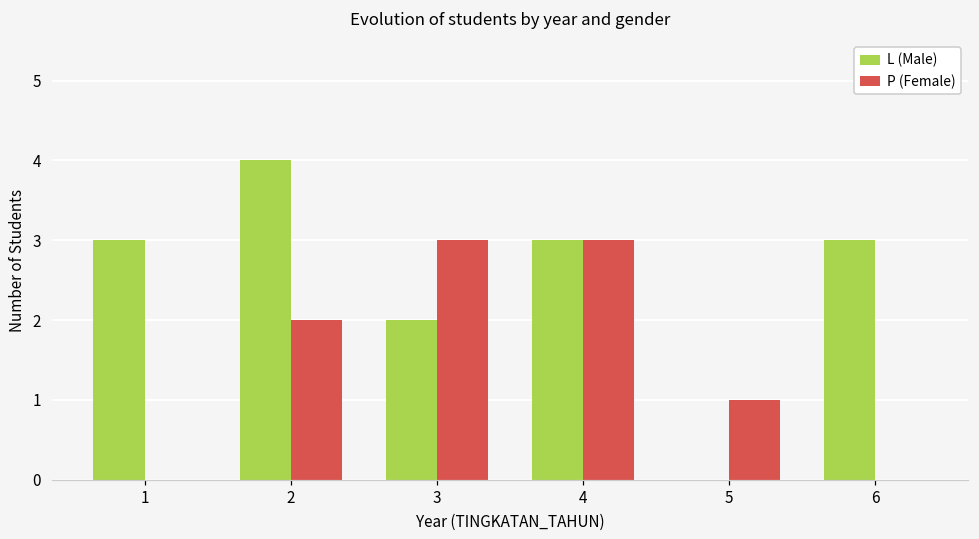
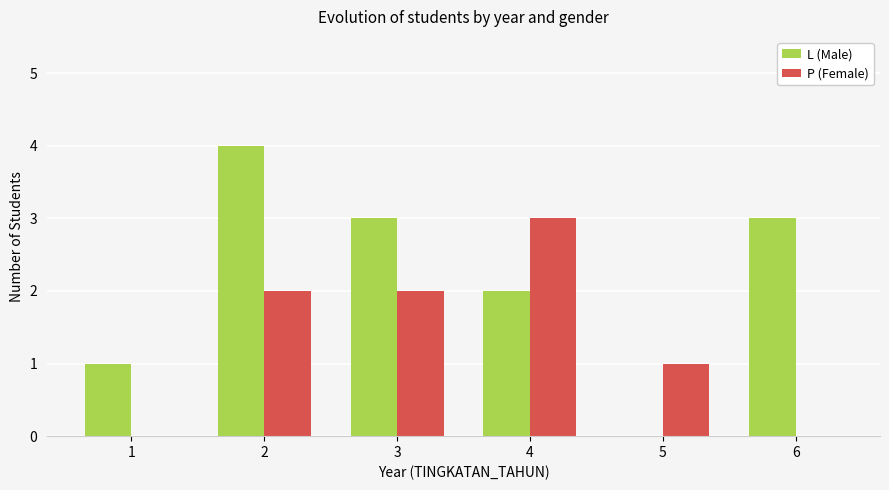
L (Male), 1: 3 -> 1
L (Male), 3: 2 -> 3
P (Female), 3: 3 -> 2
L (Male), 4: 3 -> 2
